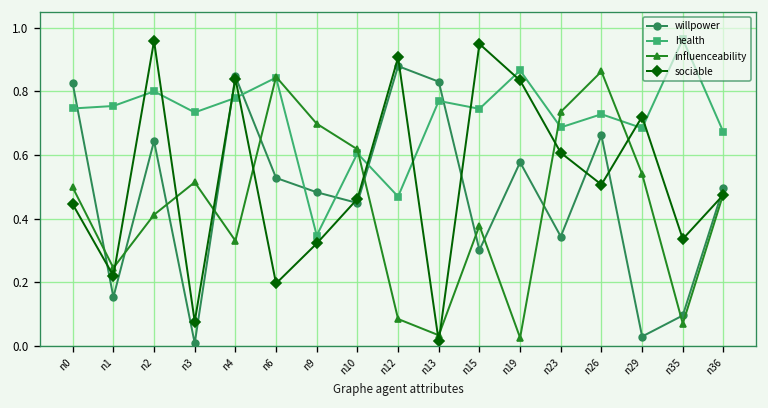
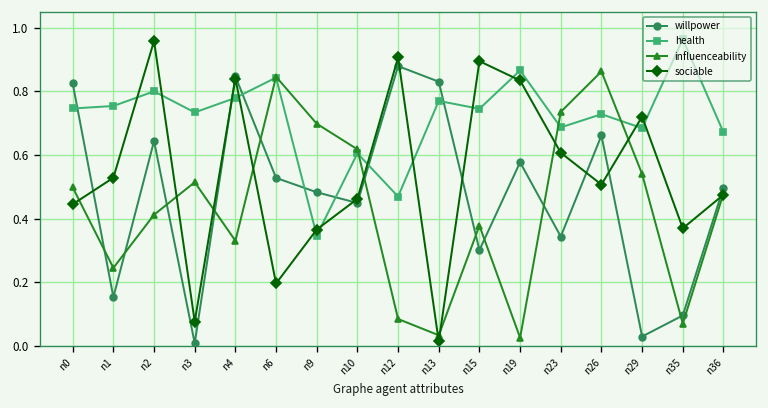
sociable, n1: 0.22 -> 0.53
sociable, n9: 0.32 -> 0.37
sociable, n15: 0.95 -> 0.90
sociable, n35: 0.34 -> 0.37
